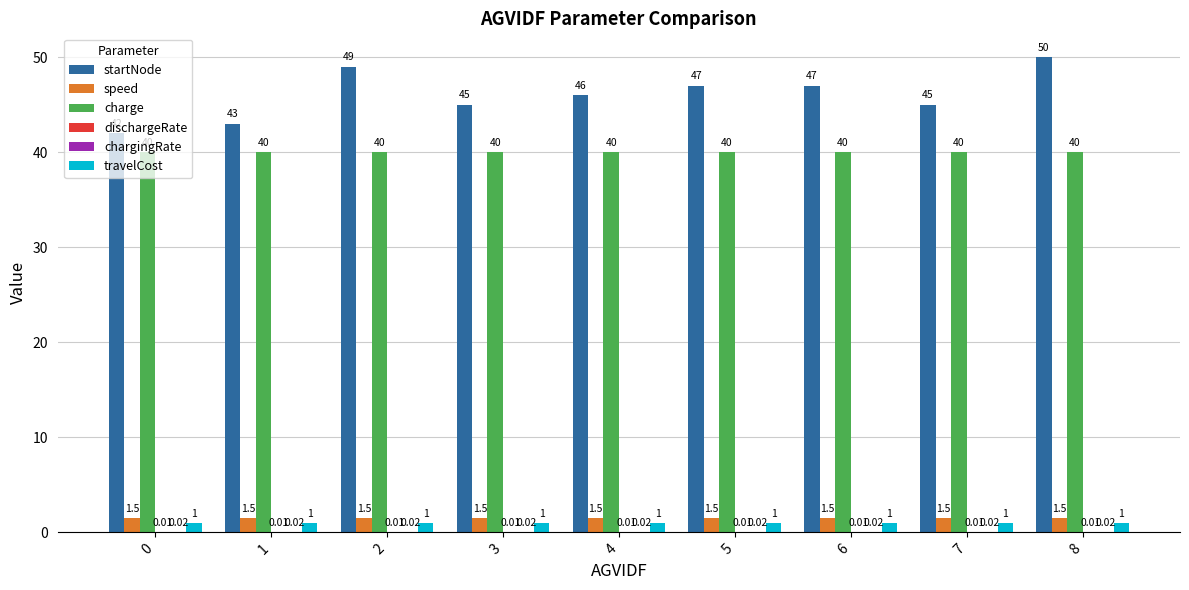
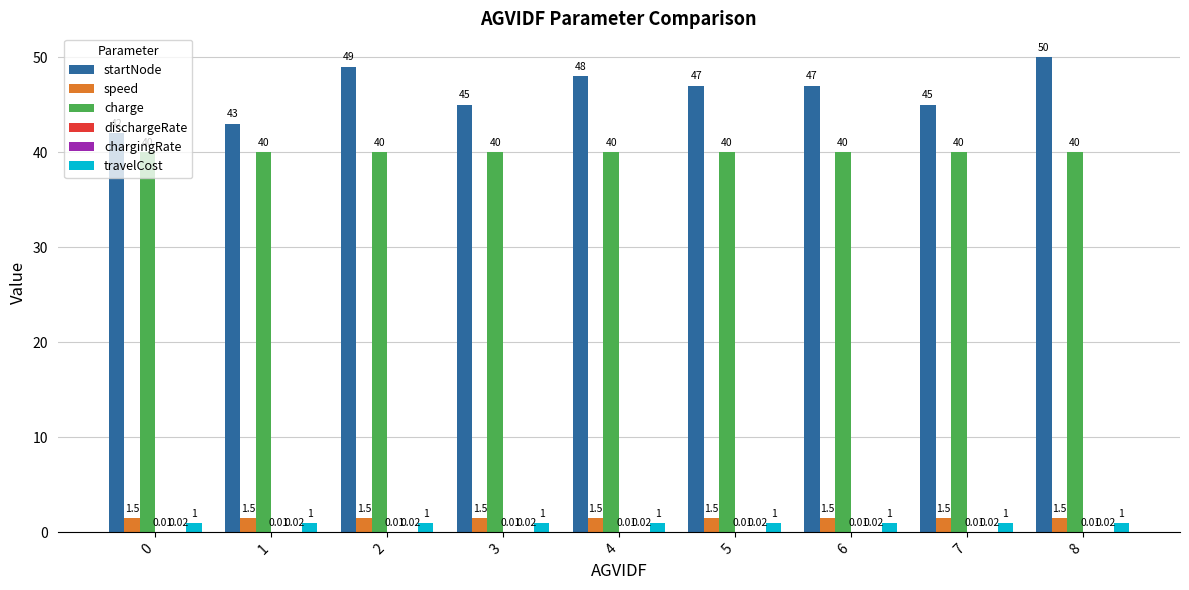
startNode, 4: 46 -> 48
